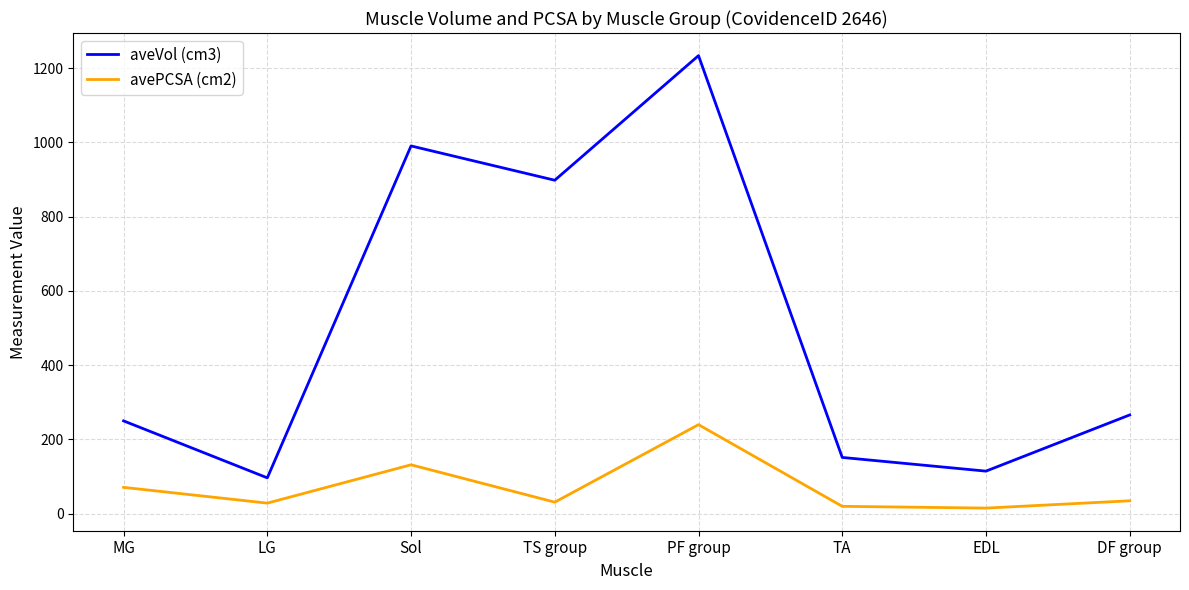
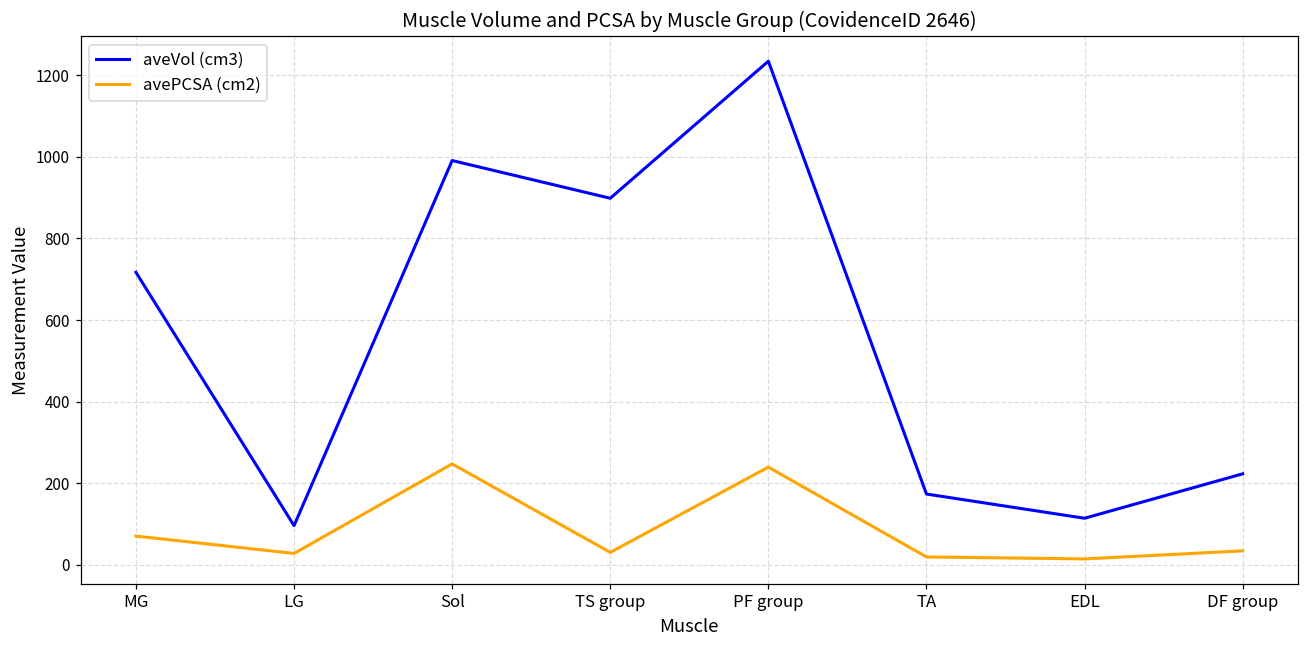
aveVol (cm3), MG: 250 -> 720
avePCSA (cm2), Sol: 130 -> 250
aveVol (cm3), TA: 150 -> 170
aveVol (cm3), DF group: 270 -> 220
